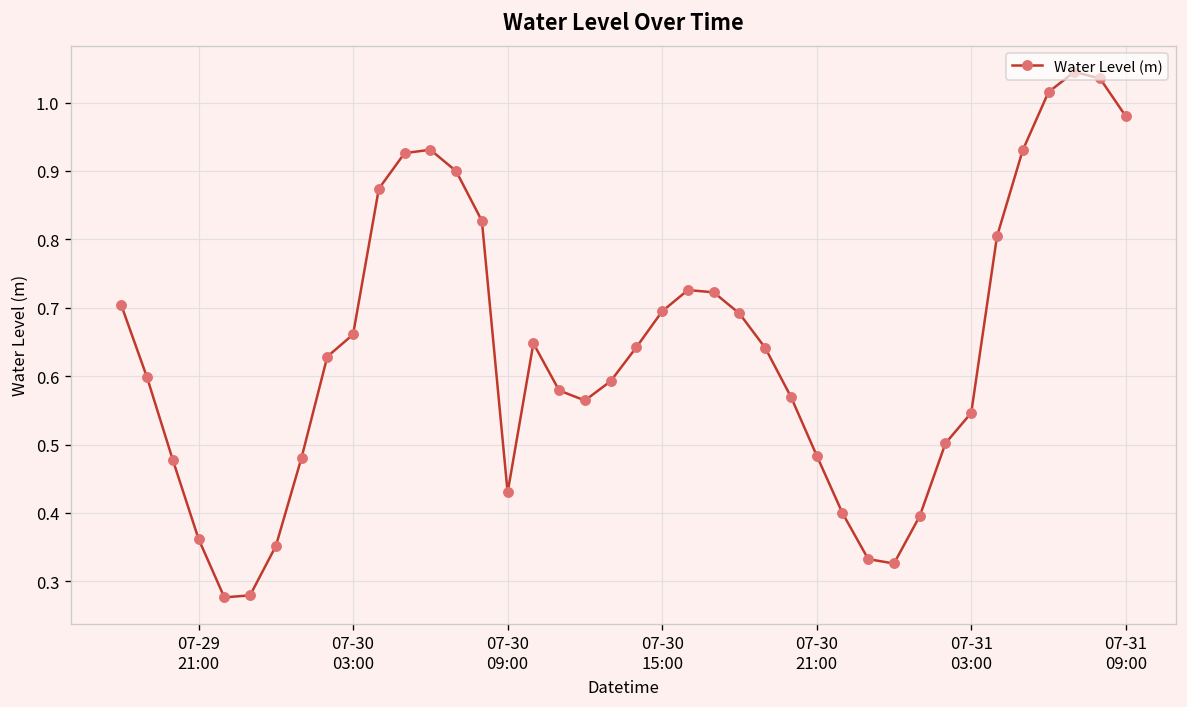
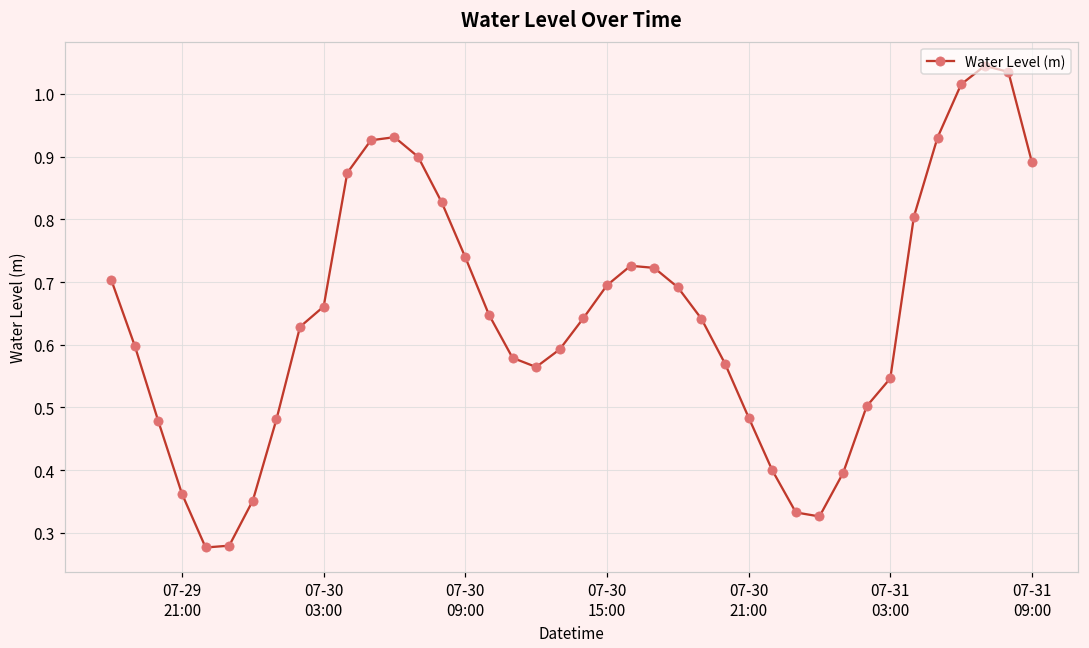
07-30 09:00: 0.43 -> 0.74
07-31 09:00: 0.98 -> 0.89
